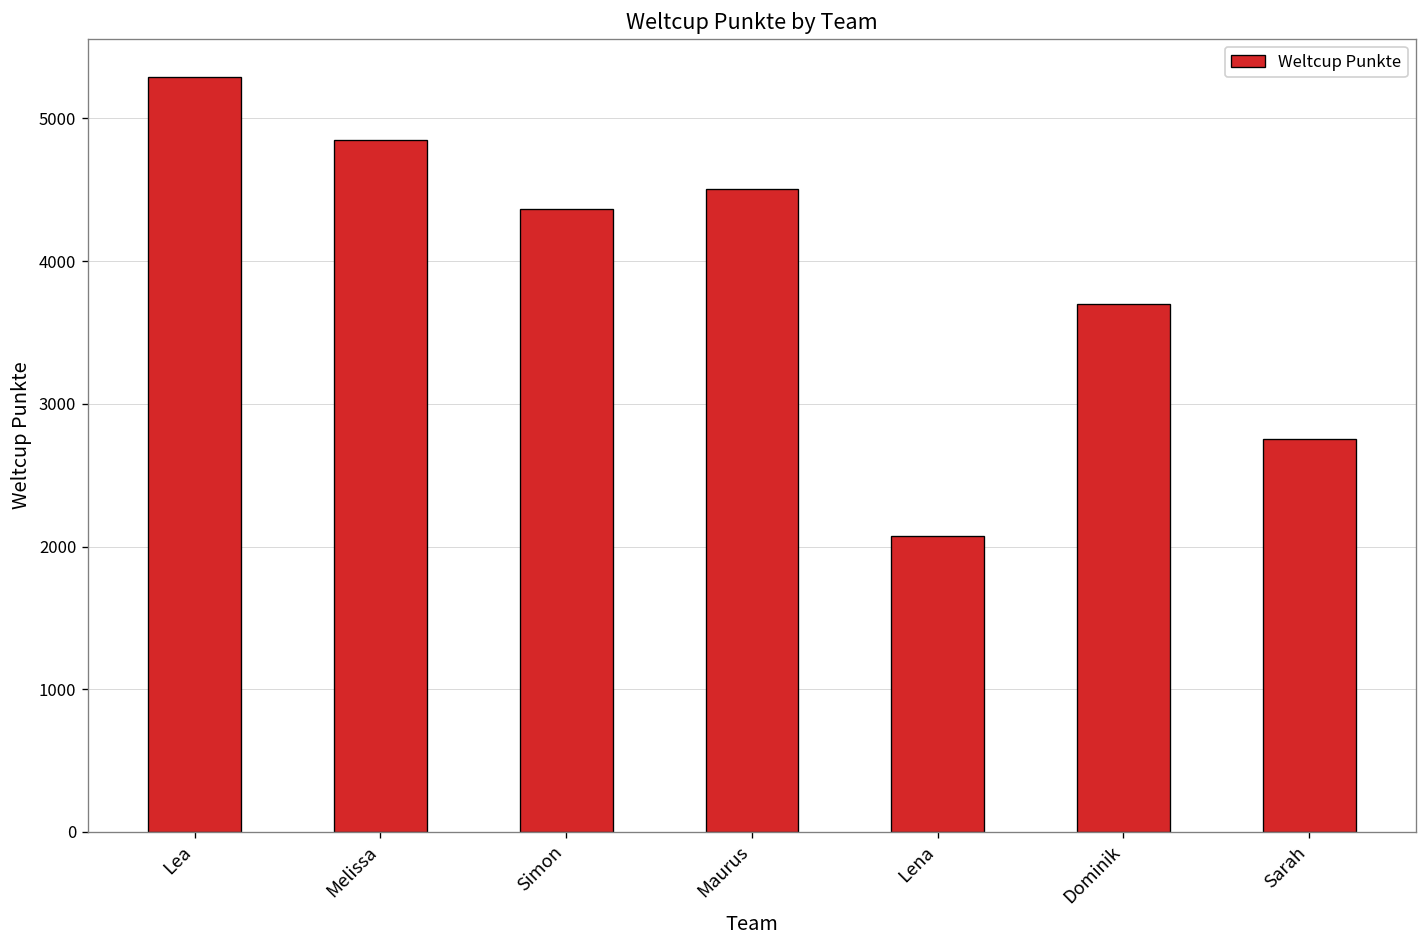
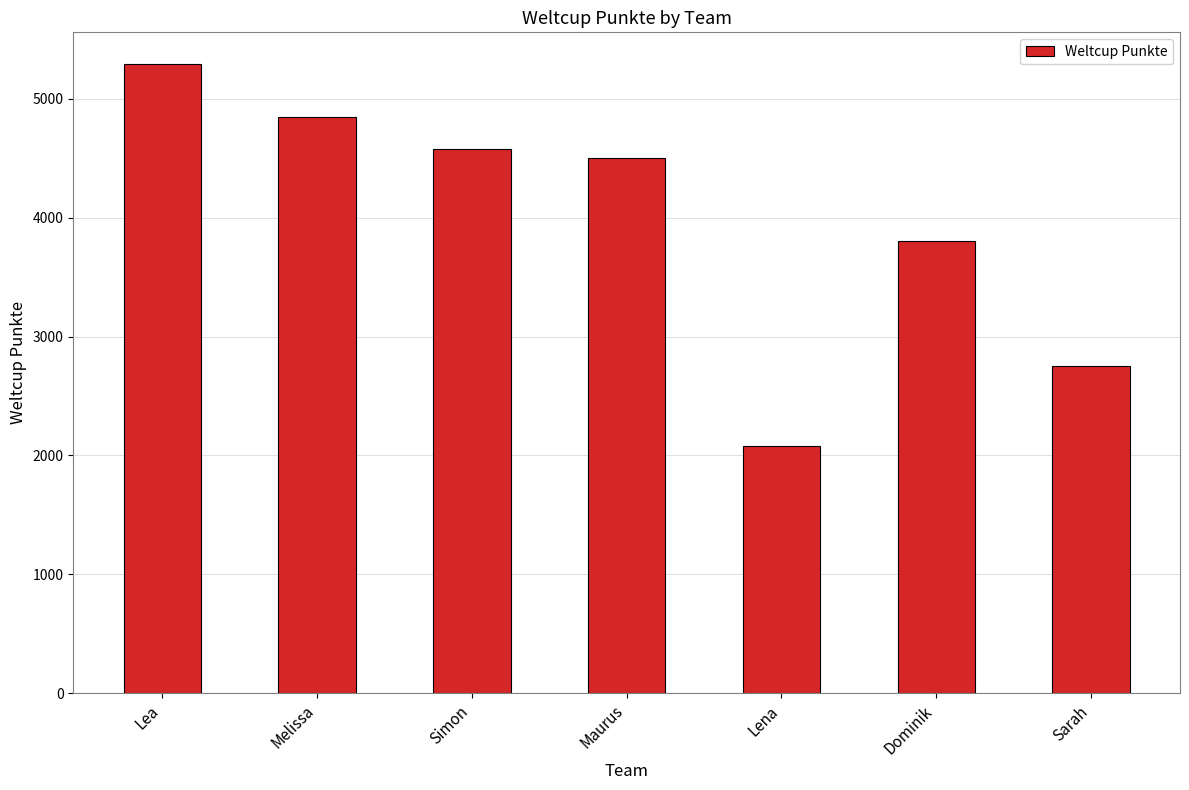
Simon: 4370 -> 4580
Dominik: 3700 -> 3800
